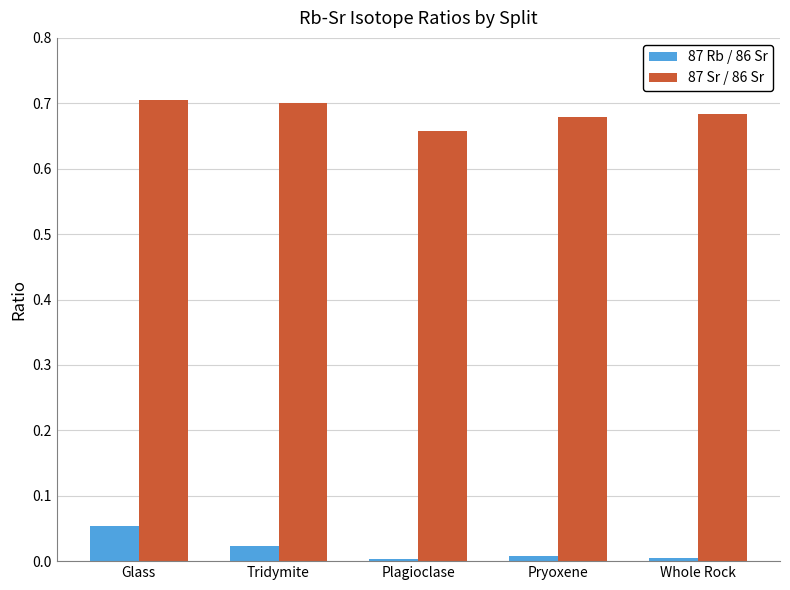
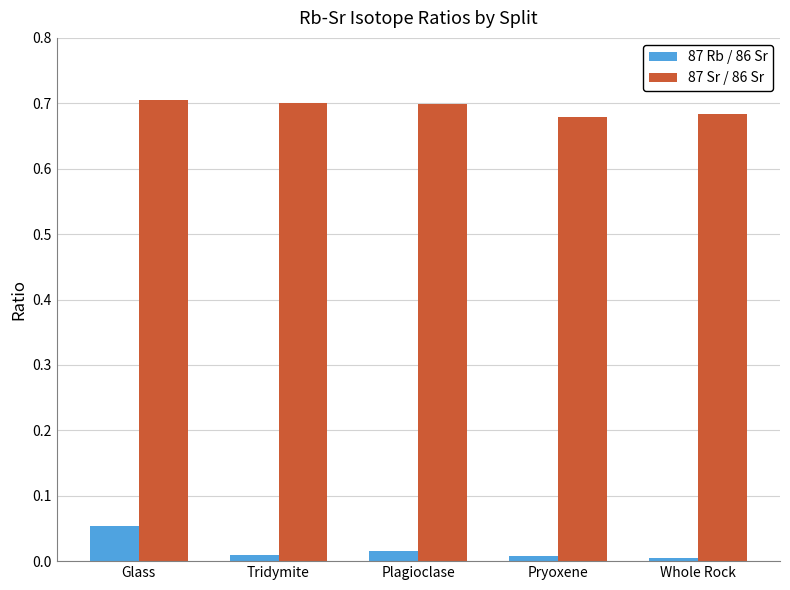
87 Rb / 86 Sr, Tridymite: 0.02 -> 0.01
87 Rb / 86 Sr, Plagioclase: 0.00 -> 0.02
87 Sr / 86 Sr, Plagioclase: 0.66 -> 0.70
